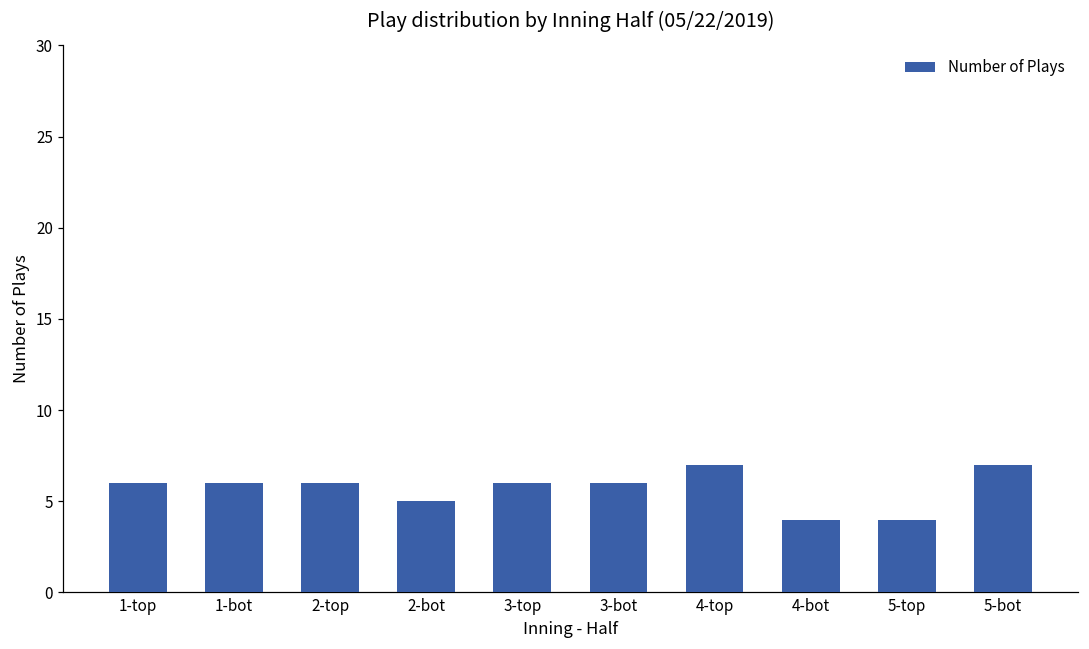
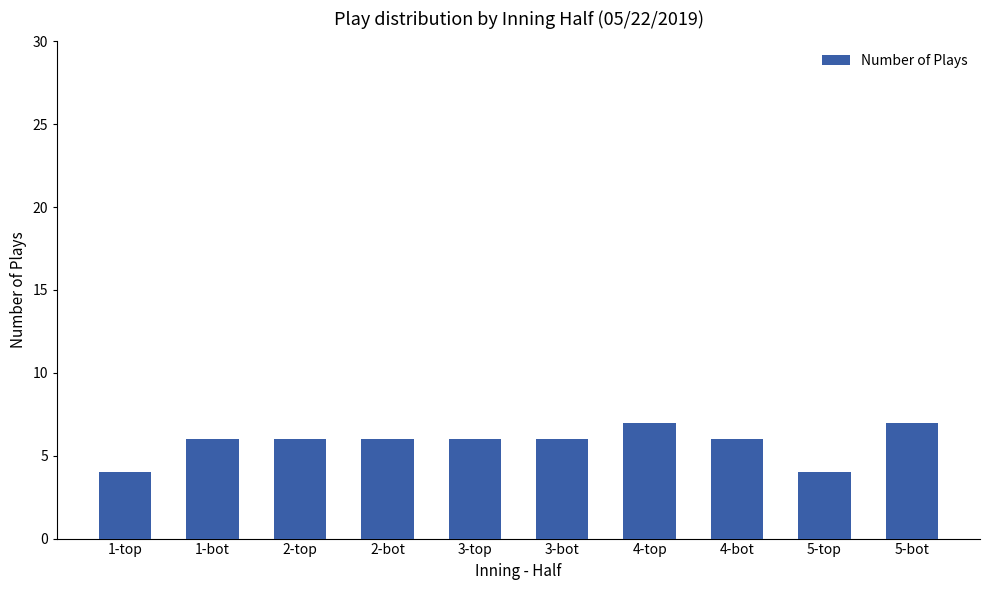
1-top: 6 -> 4
2-bot: 5 -> 6
4-bot: 4 -> 6
